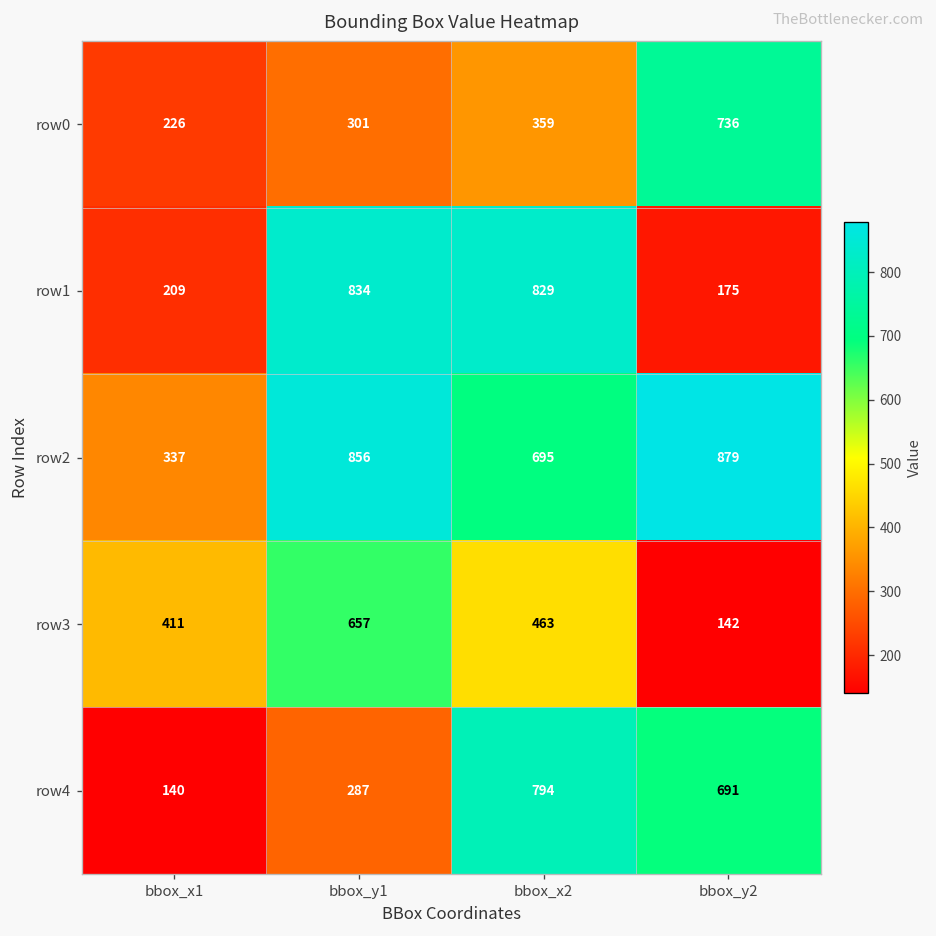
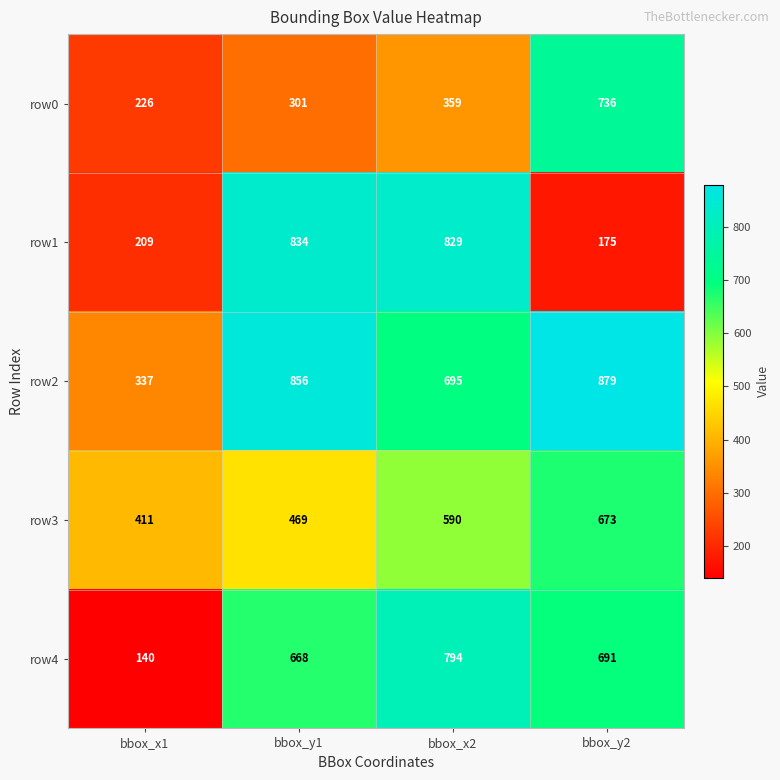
row3, bbox_y1: 657 -> 469
row3, bbox_x2: 463 -> 590
row3, bbox_y2: 142 -> 673
row4, bbox_y1: 287 -> 668
